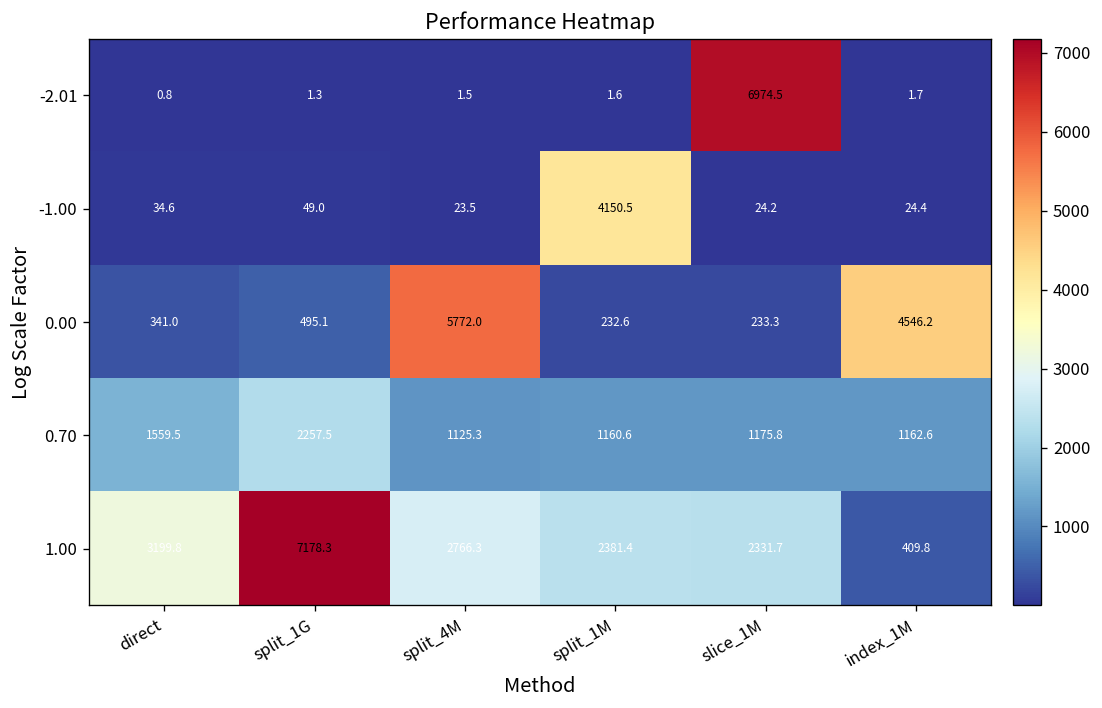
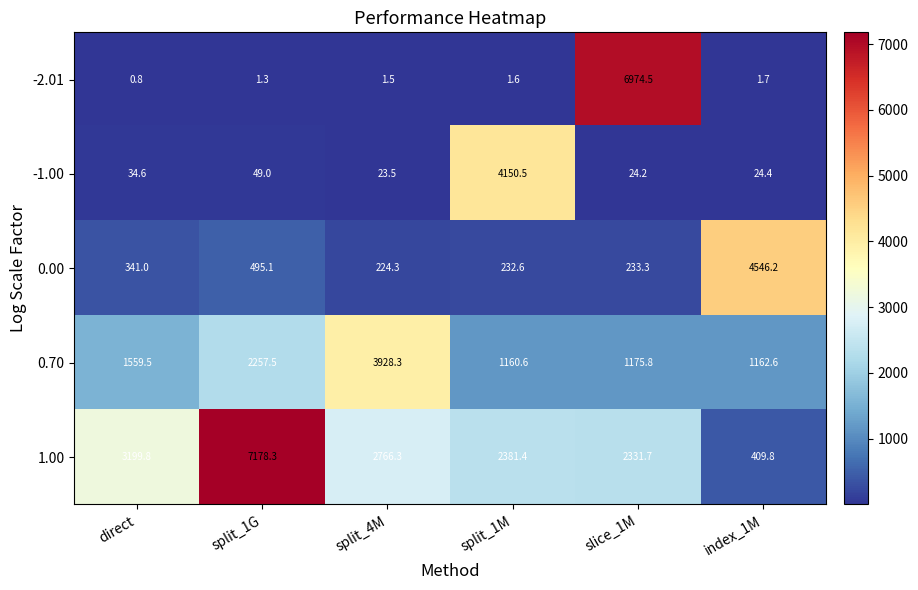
0.00, split_4M: 5772.0 -> 224.3
0.70, split_4M: 1125.3 -> 3928.3
